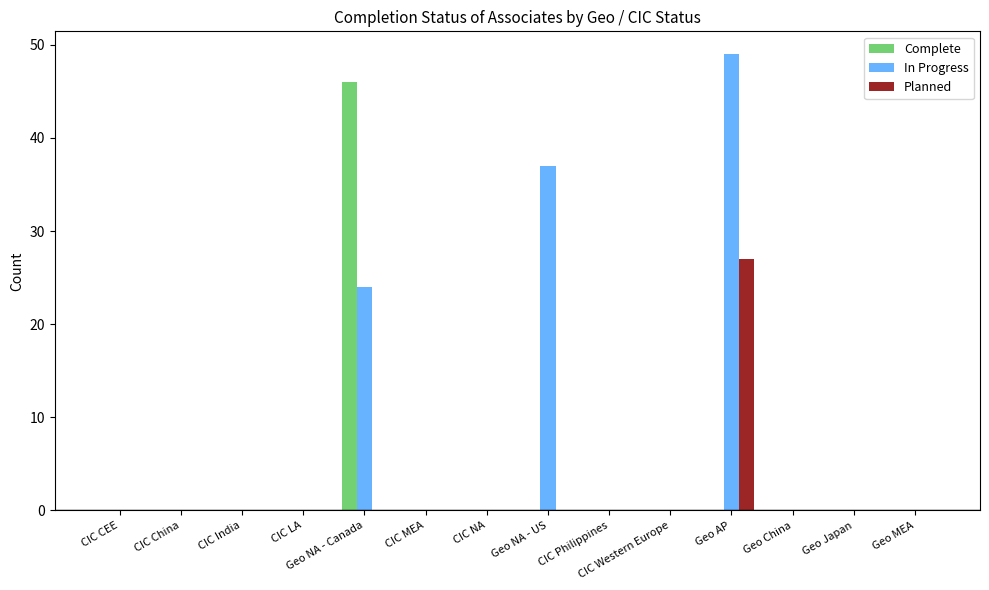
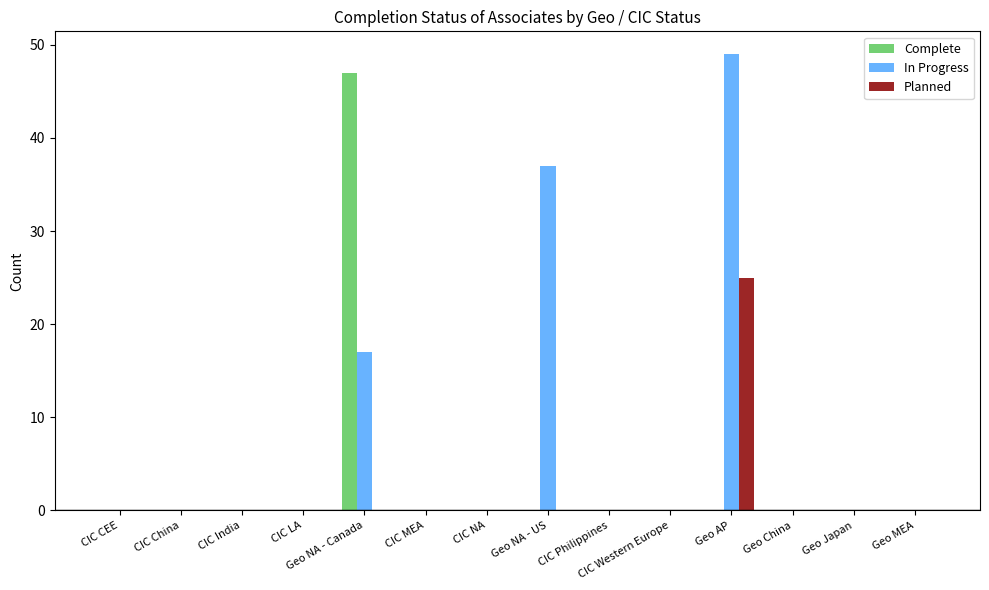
Complete, Geo NA - Canada: 46 -> 47
In Progress, Geo NA - Canada: 24 -> 17
Planned, Geo AP: 27 -> 25
